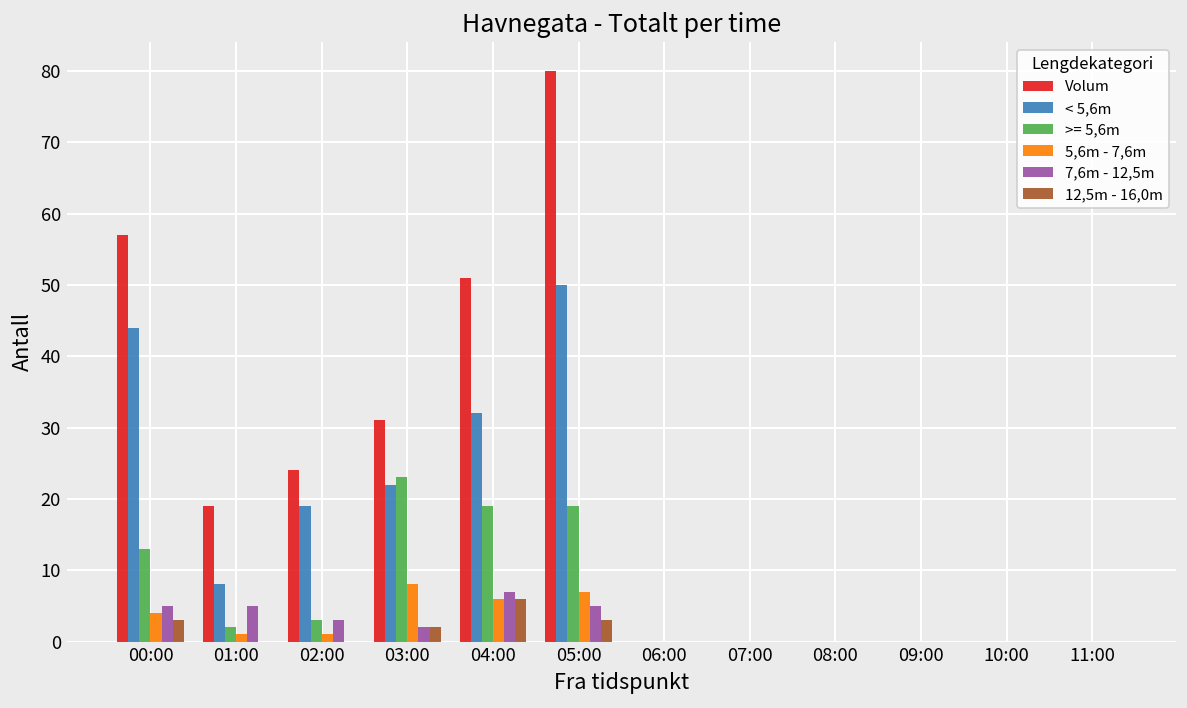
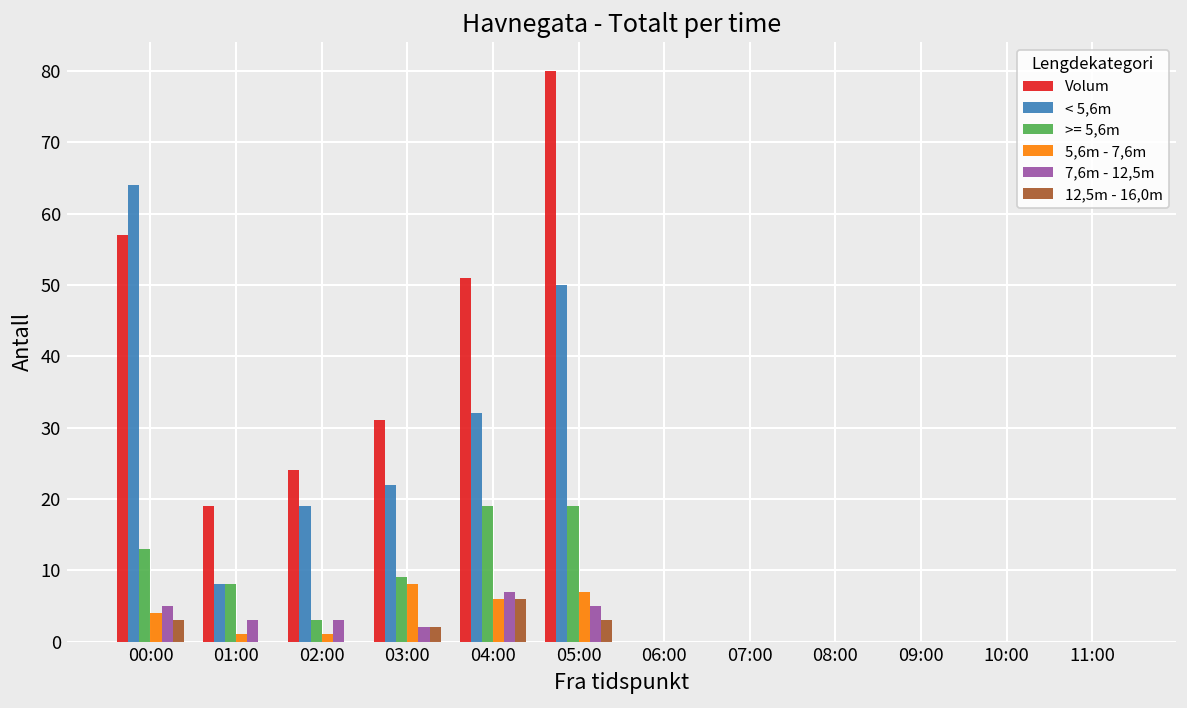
< 5,6m, 00:00: 44 -> 64
>= 5,6m, 01:00: 2 -> 8
7,6m - 12,5m, 01:00: 5 -> 3
>= 5,6m, 03:00: 23 -> 9
